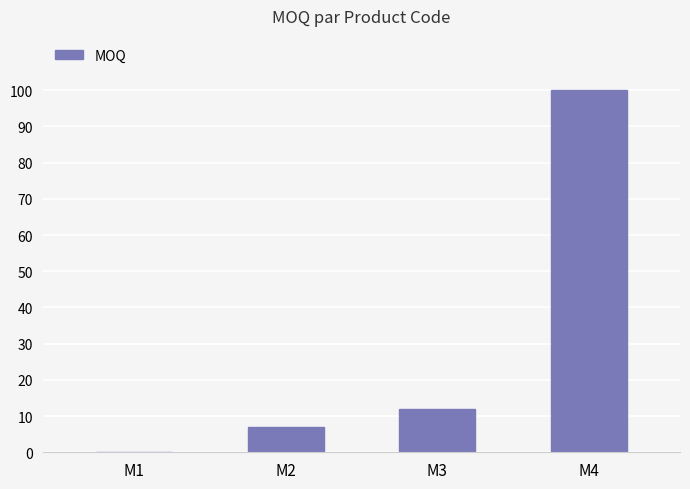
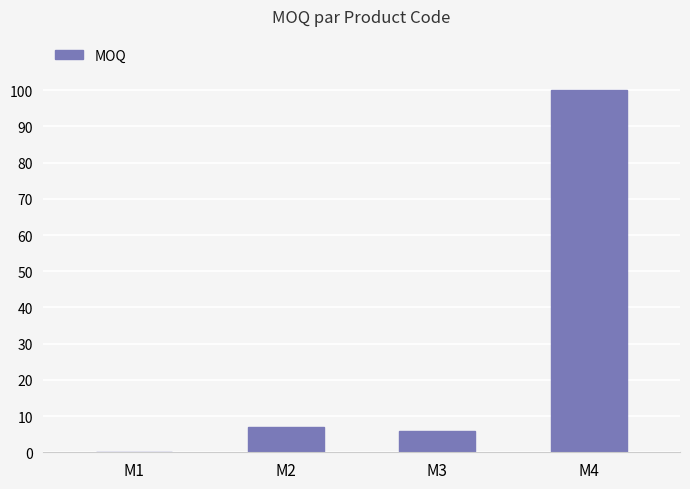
M3: 12 -> 6
